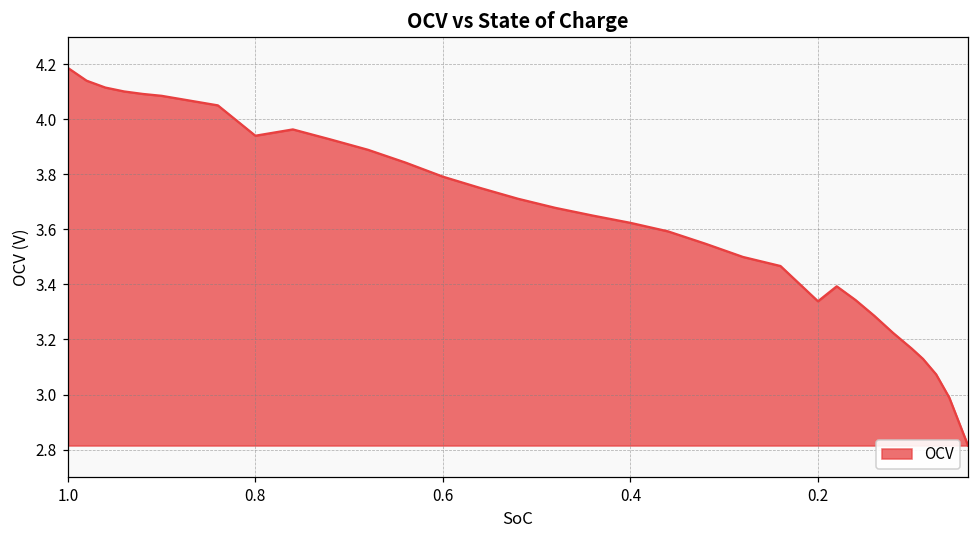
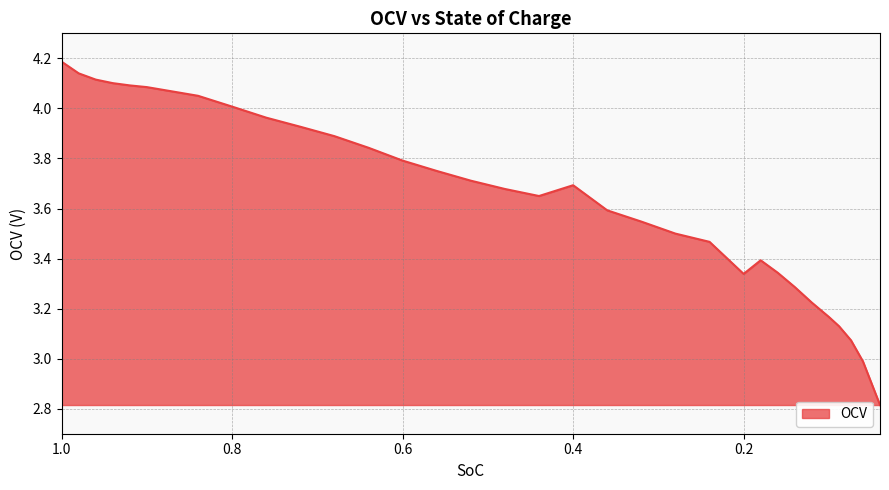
0.8: 3.94 -> 4.01
0.4: 3.62 -> 3.69
